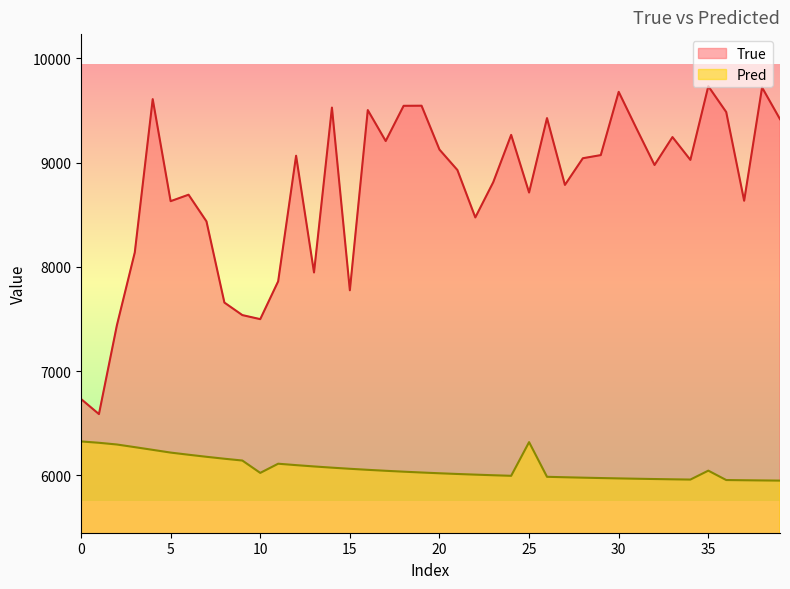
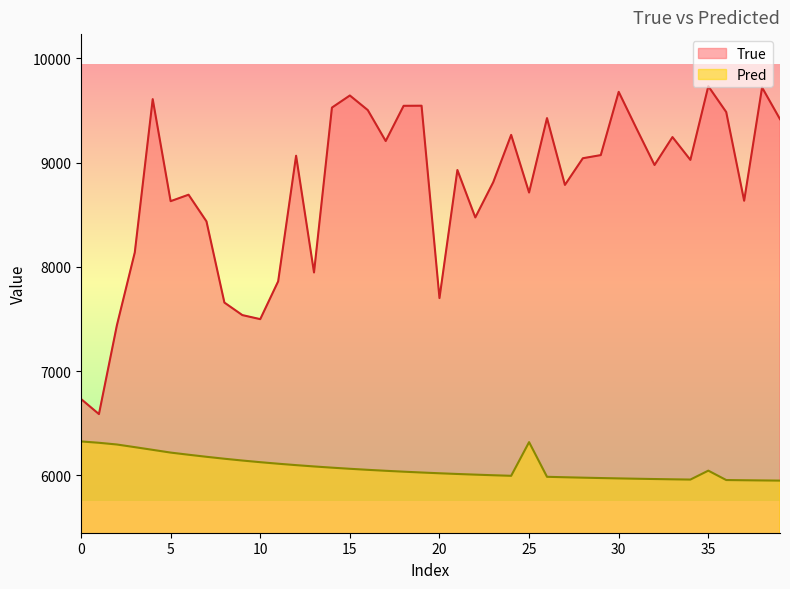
Pred, 10: 6020 -> 6130
True, 15: 7780 -> 9640
True, 20: 9130 -> 7700
